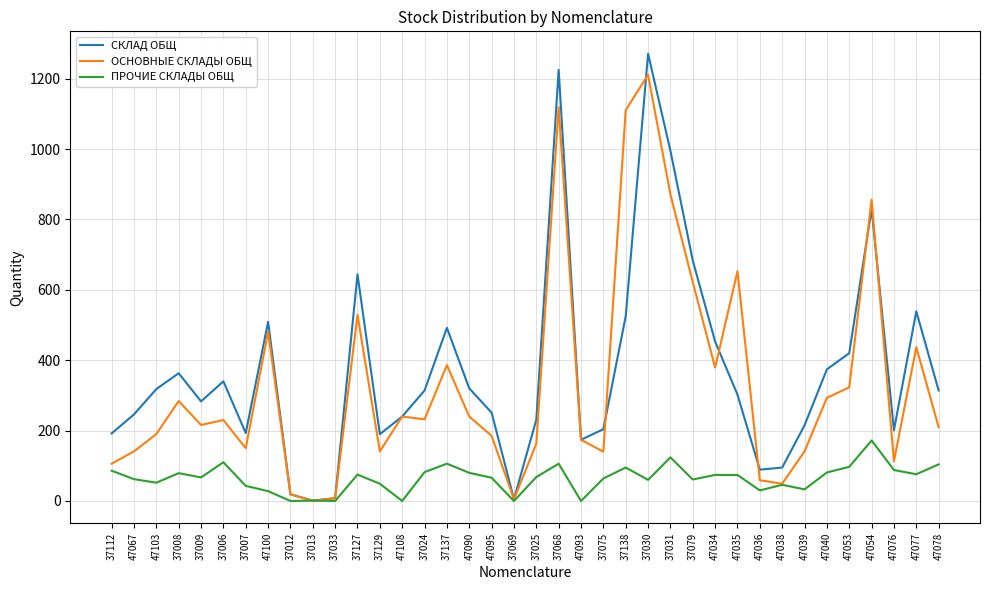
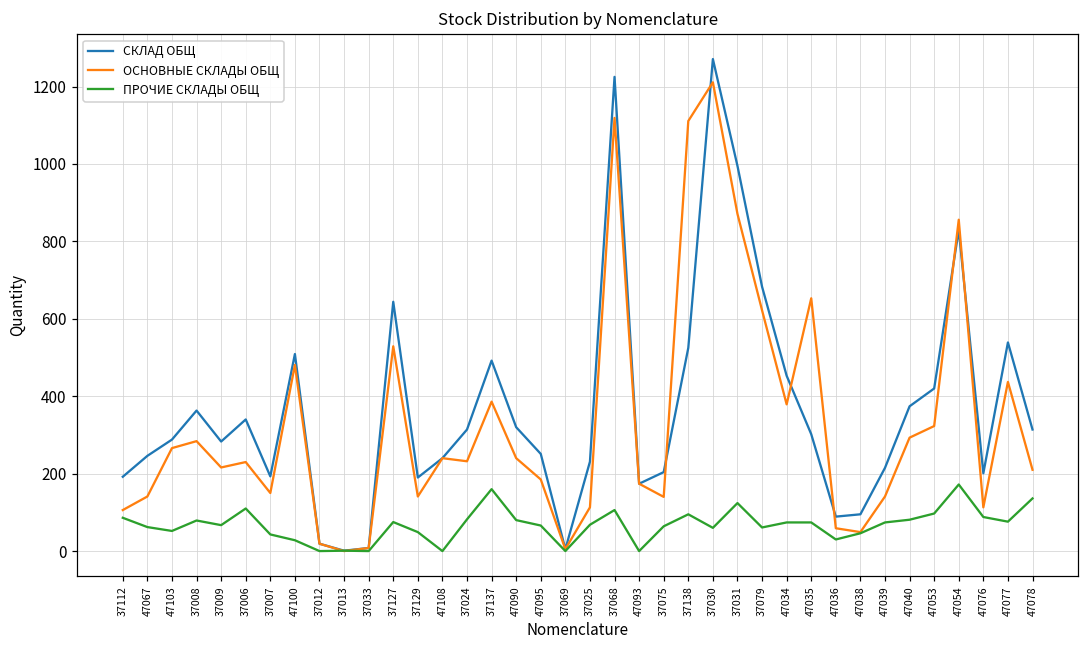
СКЛАД ОБЩ, 47103: 320 -> 290
ОСНОВНЫЕ СКЛАДЫ ОБЩ, 47103: 190 -> 270
ПРОЧИЕ СКЛАДЫ ОБЩ, 37137: 110 -> 160
ОСНОВНЫЕ СКЛАДЫ ОБЩ, 37025: 160 -> 110
ПРОЧИЕ СКЛАДЫ ОБЩ, 47039: 30 -> 70
ПРОЧИЕ СКЛАДЫ ОБЩ, 47078: 100 -> 140
